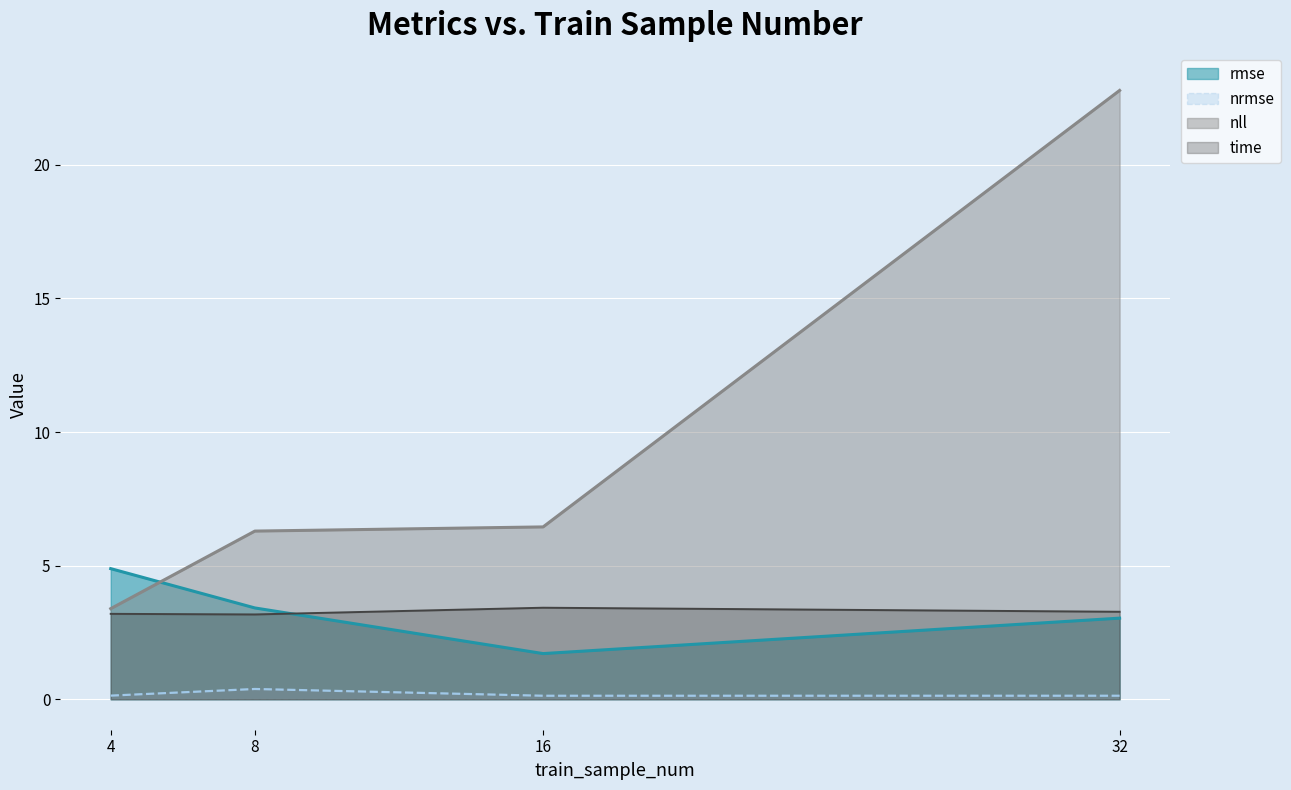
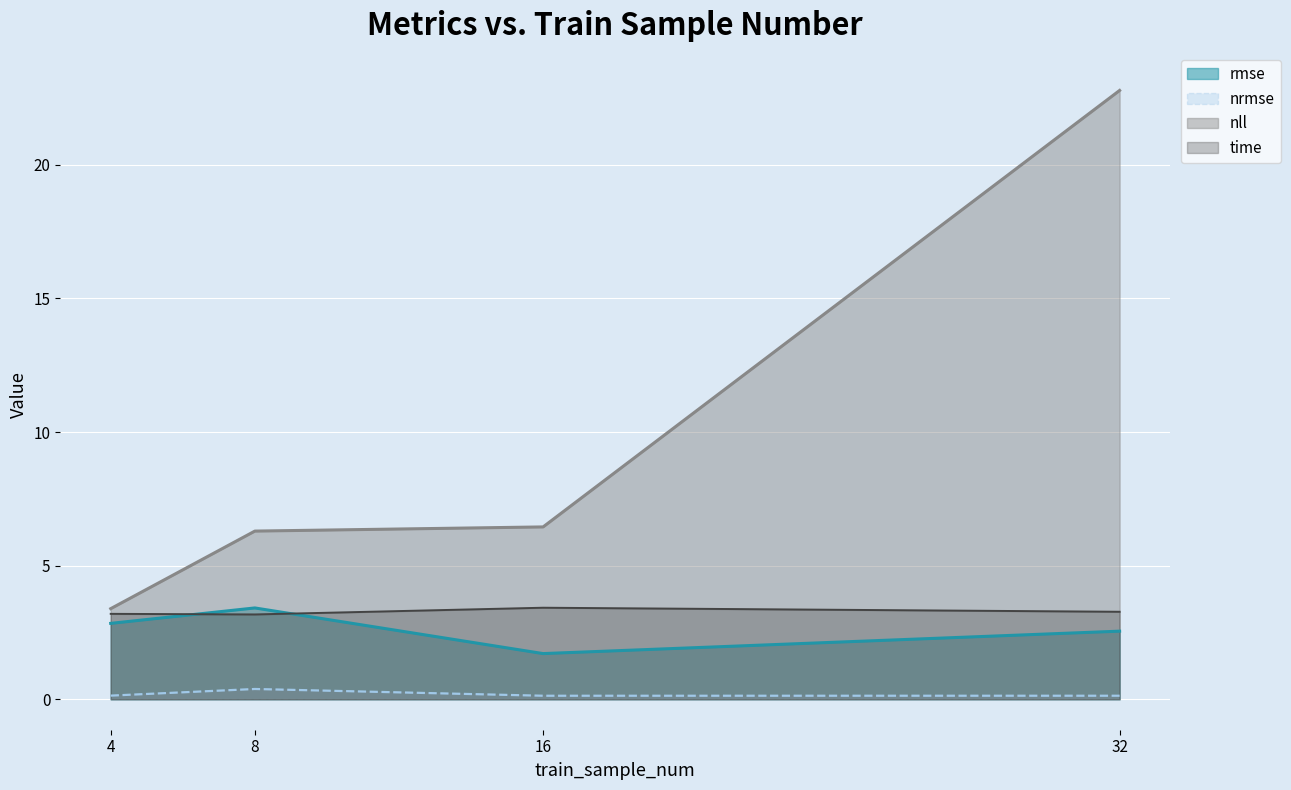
rmse, 4: 4.9 -> 2.8
rmse, 32: 3.0 -> 2.5
